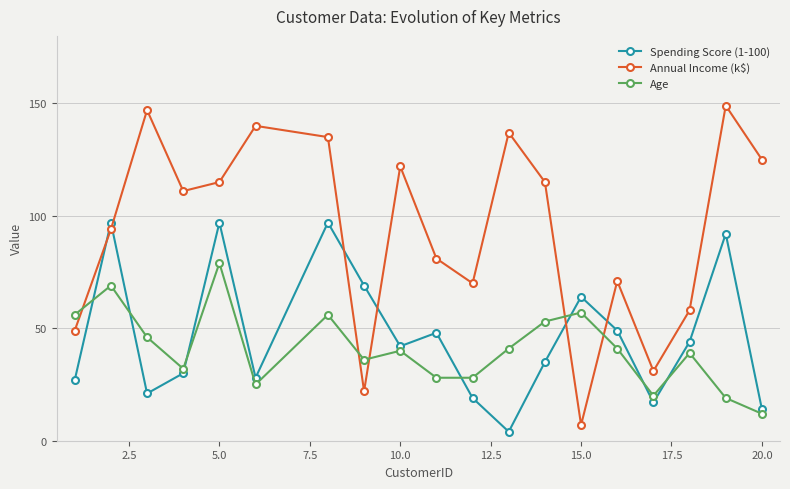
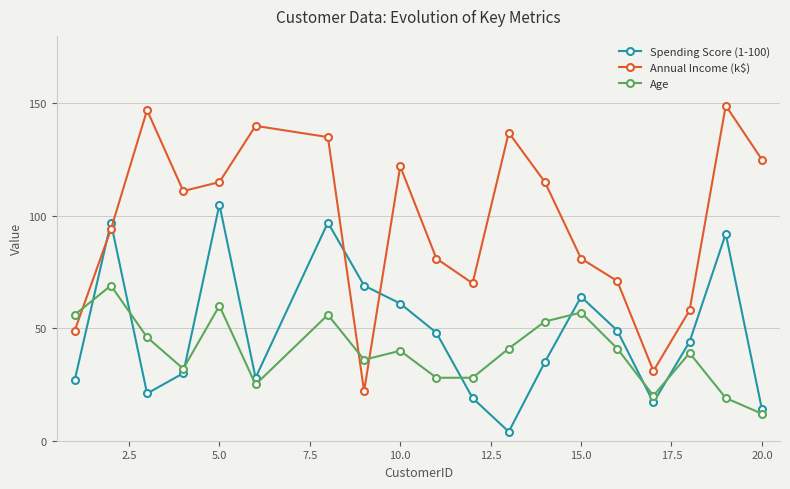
Spending Score (1-100), 5.0: 97 -> 105
Age, 5.0: 79 -> 60
Spending Score (1-100), 10.0: 42 -> 61
Annual Income (k$), 15.0: 7 -> 81
